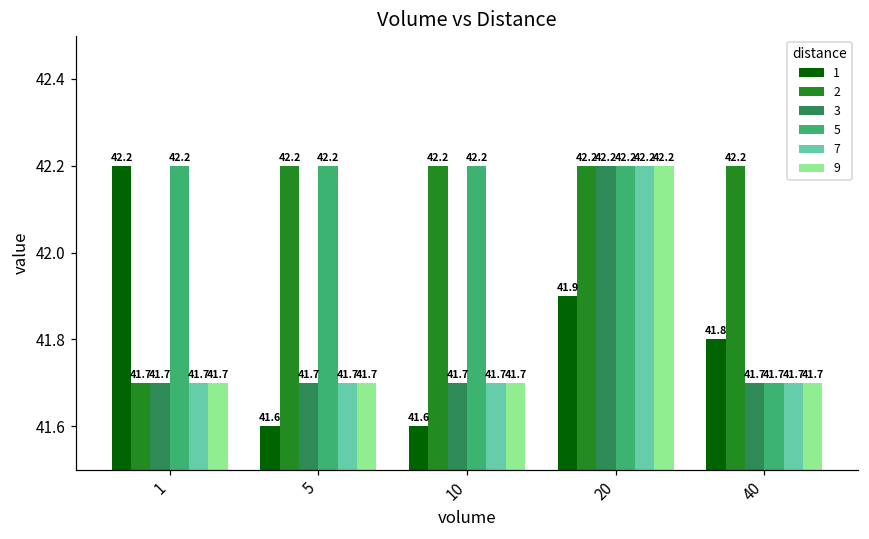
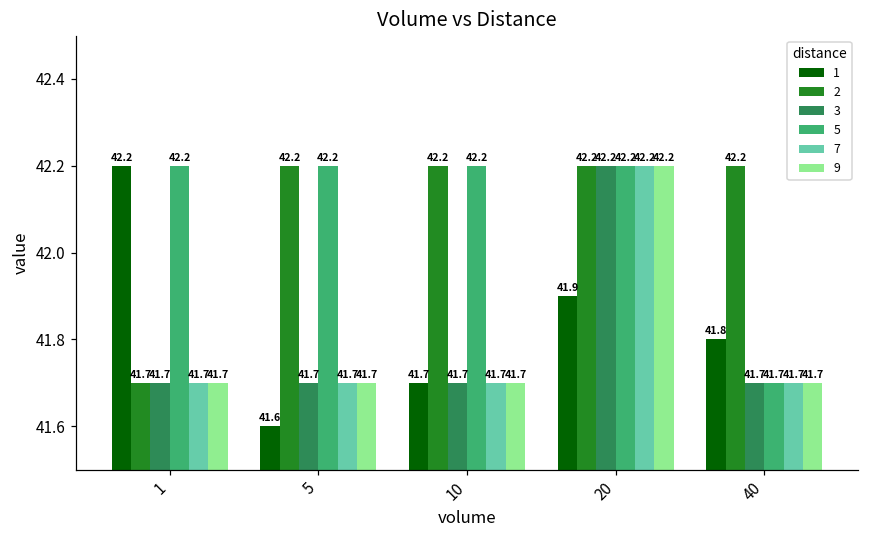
1, 10: 41.6 -> 41.7
